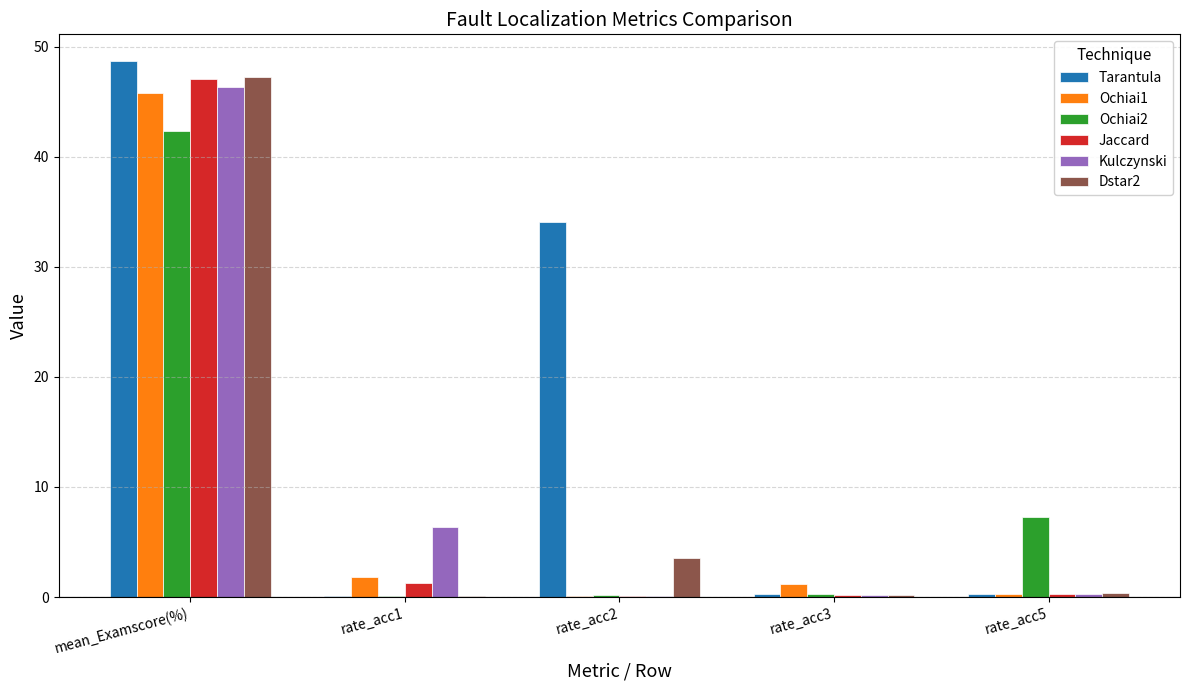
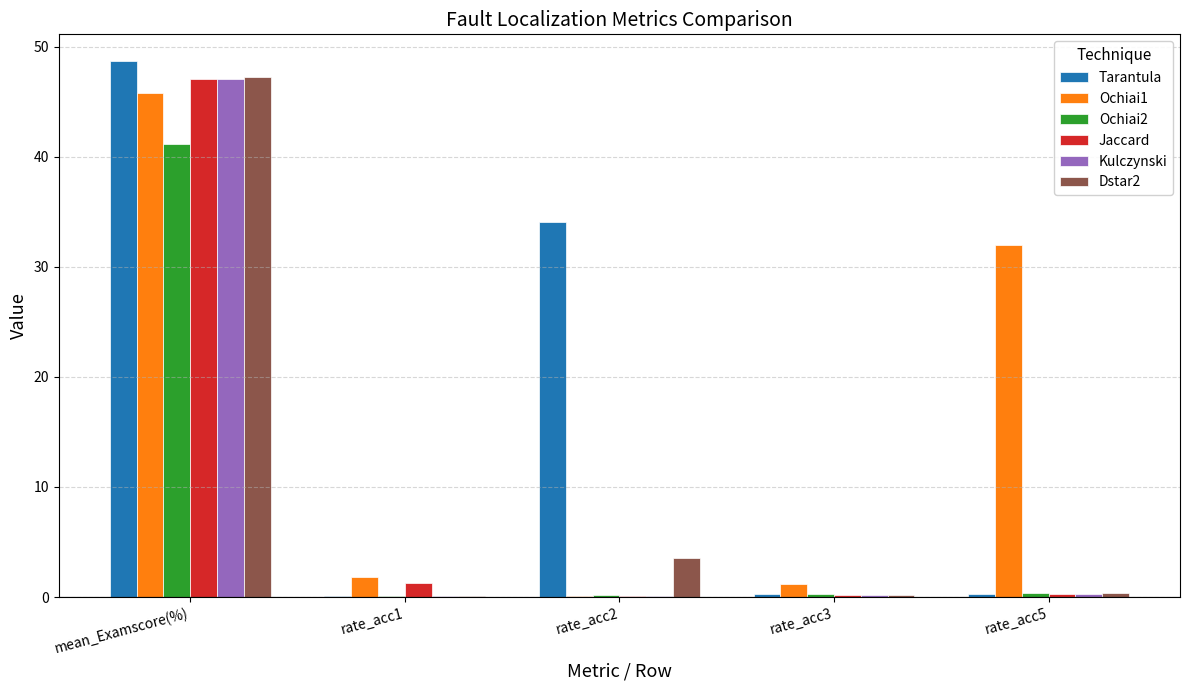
Ochiai2, mean_Examscore(%): 42.3 -> 41.2
Kulczynski, mean_Examscore(%): 46.3 -> 47.1
Kulczynski, rate_acc1: 6.4 -> 0.1
Ochiai1, rate_acc5: 0.3 -> 32.0
Ochiai2, rate_acc5: 7.3 -> 0.4
